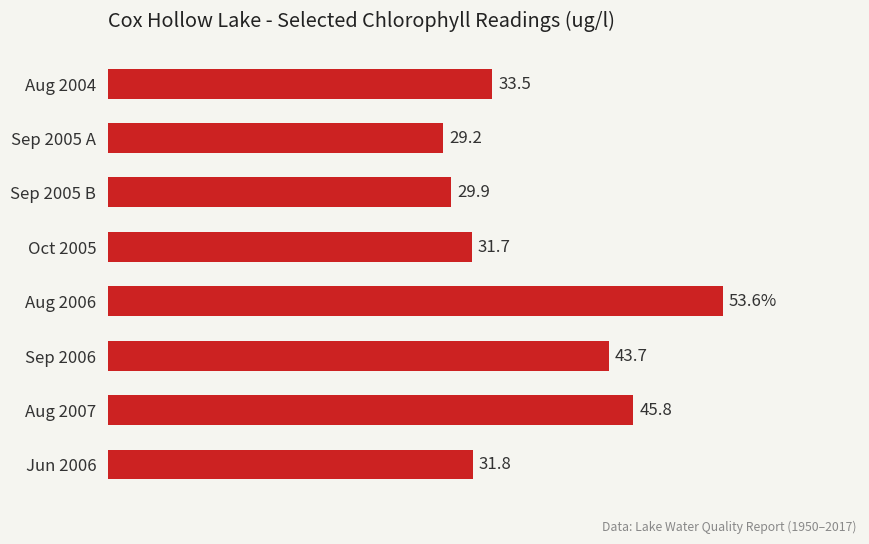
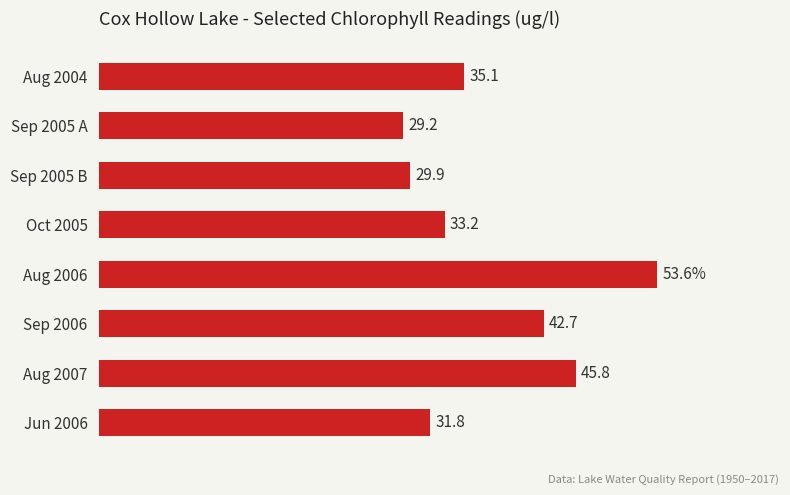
Aug 2004: 33.5 -> 35.1
Oct 2005: 31.7 -> 33.2
Sep 2006: 43.7 -> 42.7
